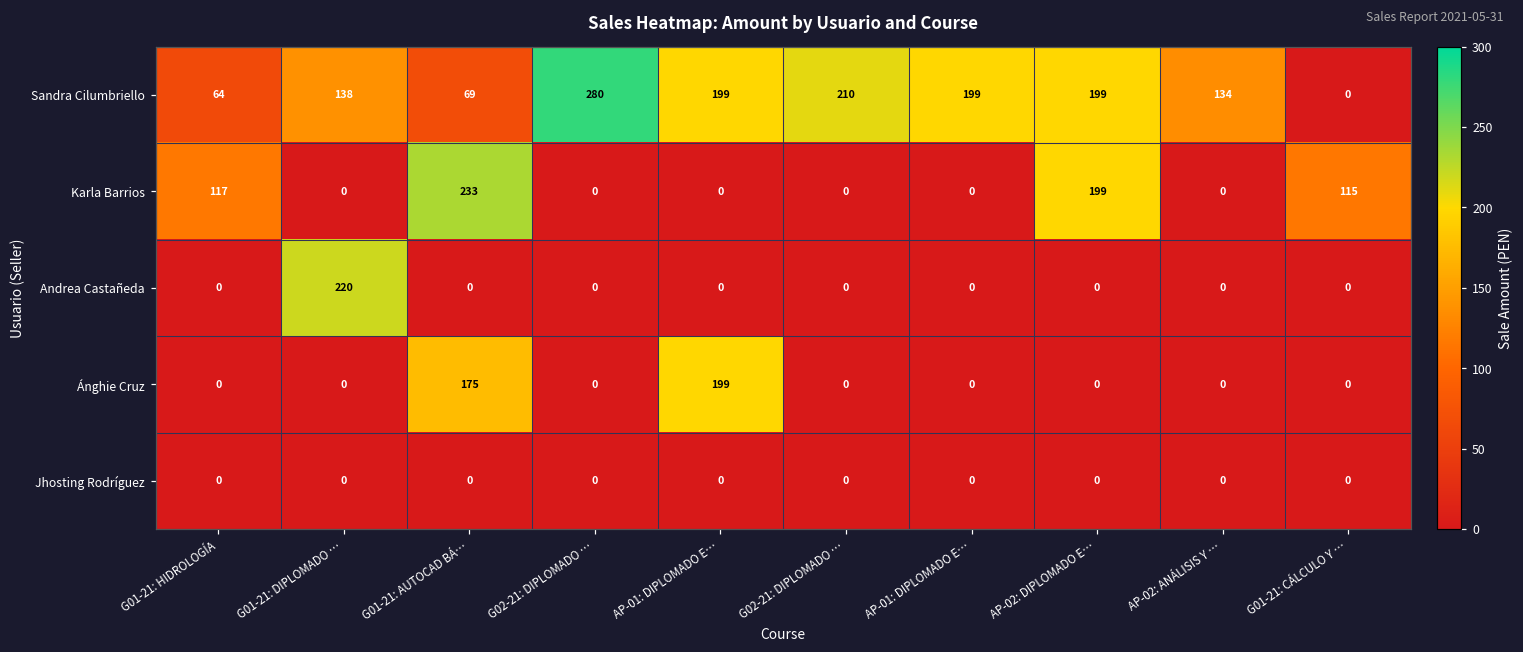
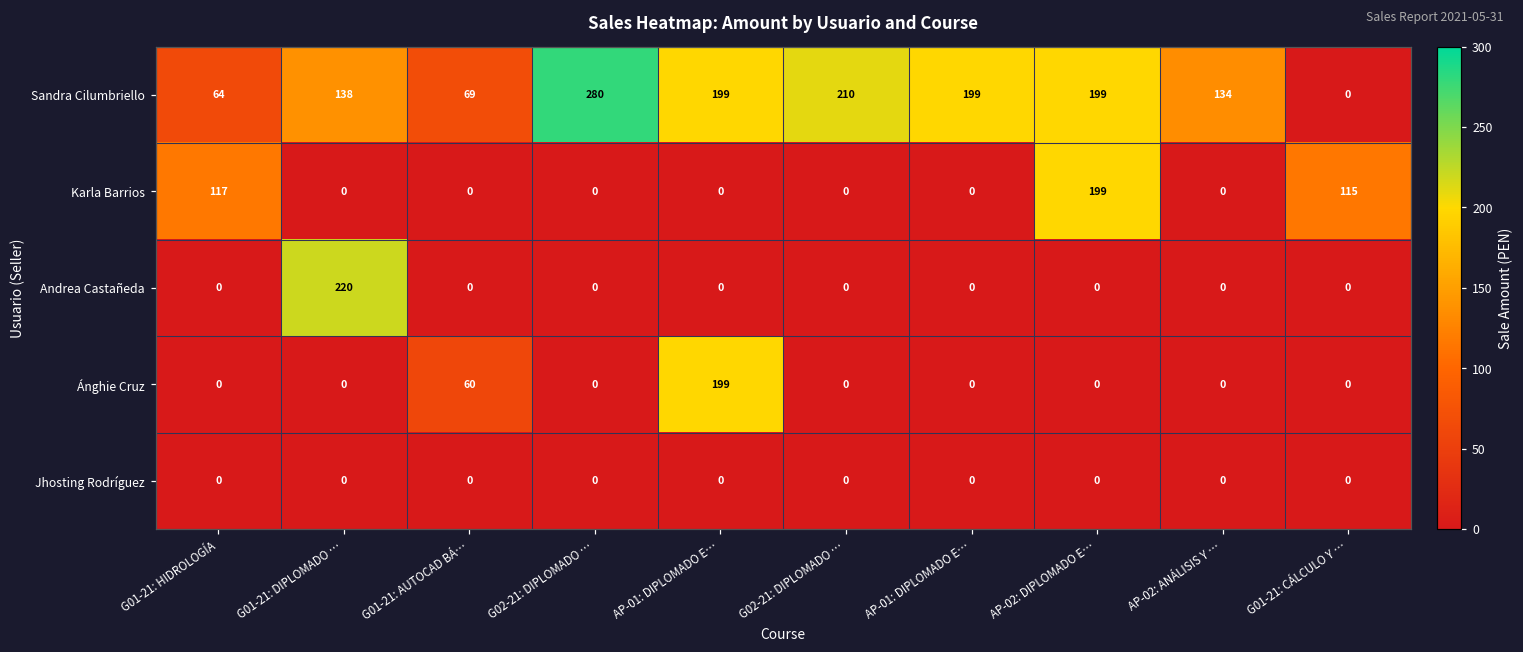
Karla Barrios, G01-21: AUTOCAD BÁ…: 233 -> 0
Ánghie Cruz, G01-21: AUTOCAD BÁ…: 175 -> 60
